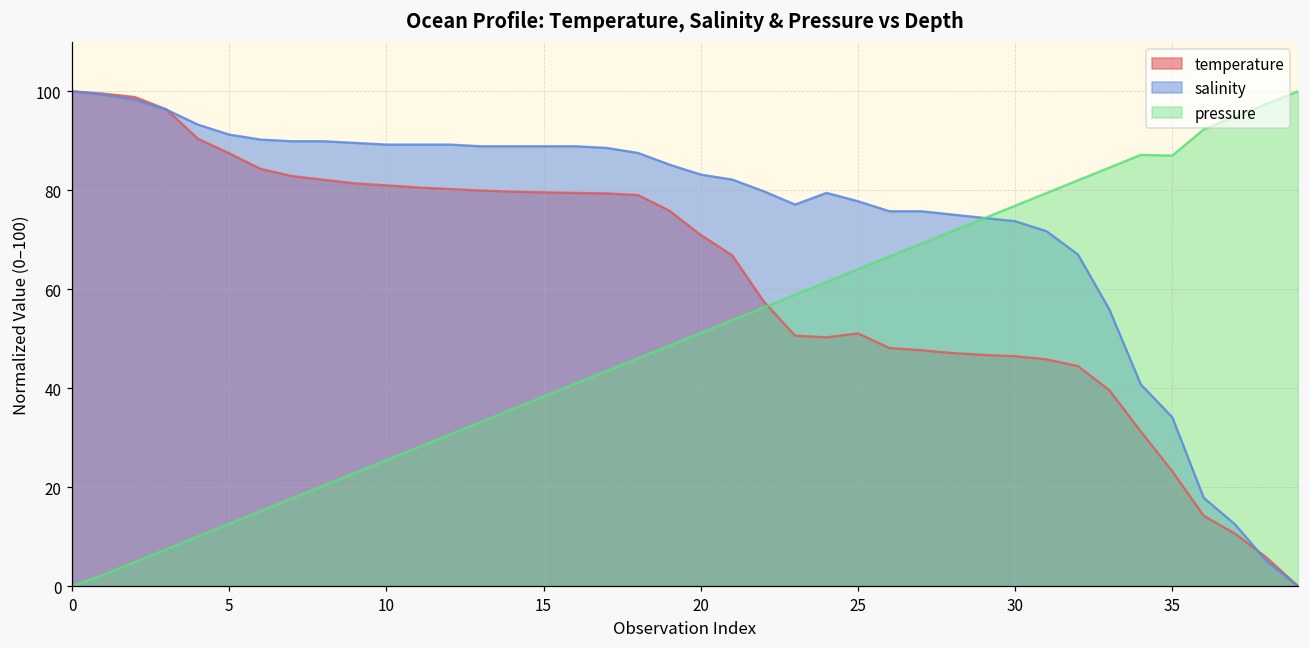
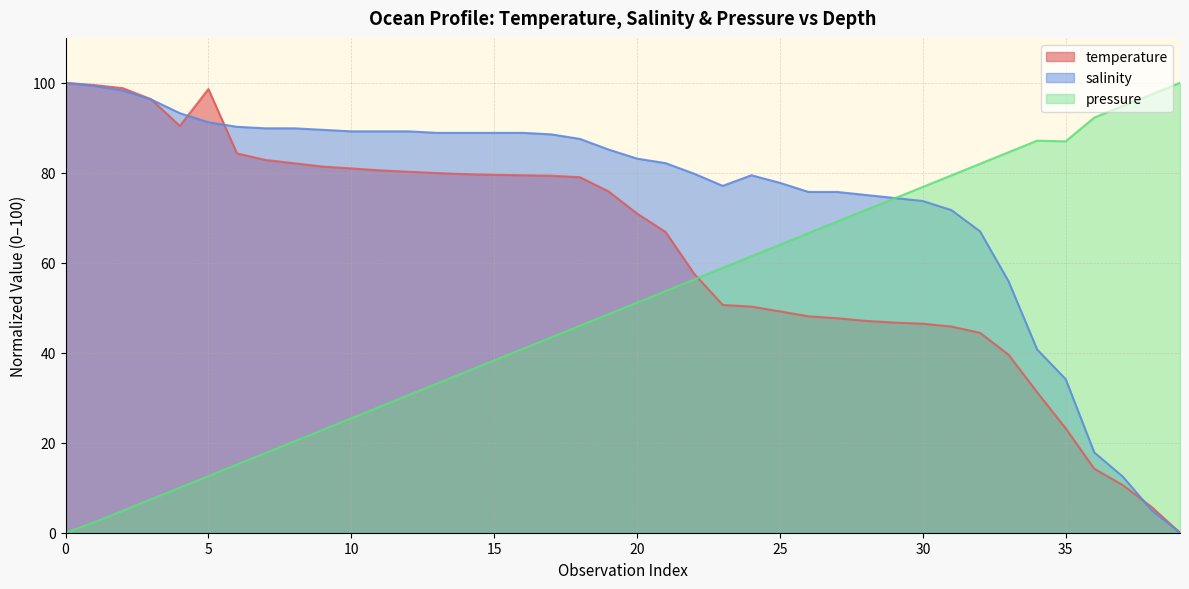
temperature, 5: 87 -> 99
temperature, 25: 51 -> 49
